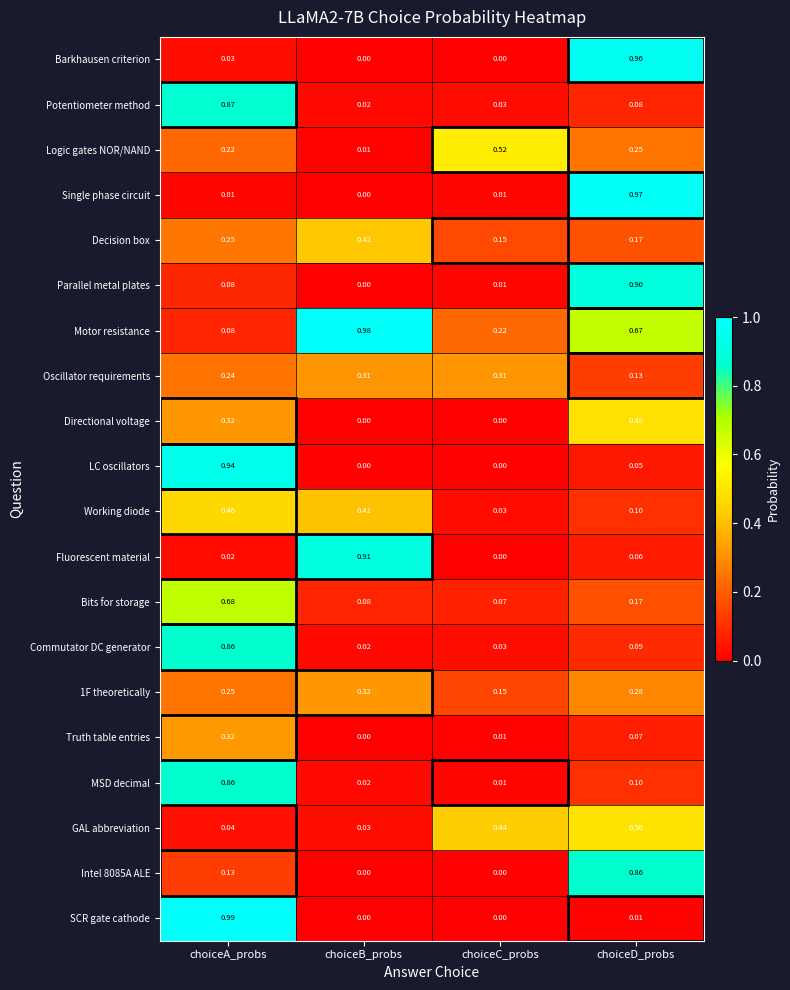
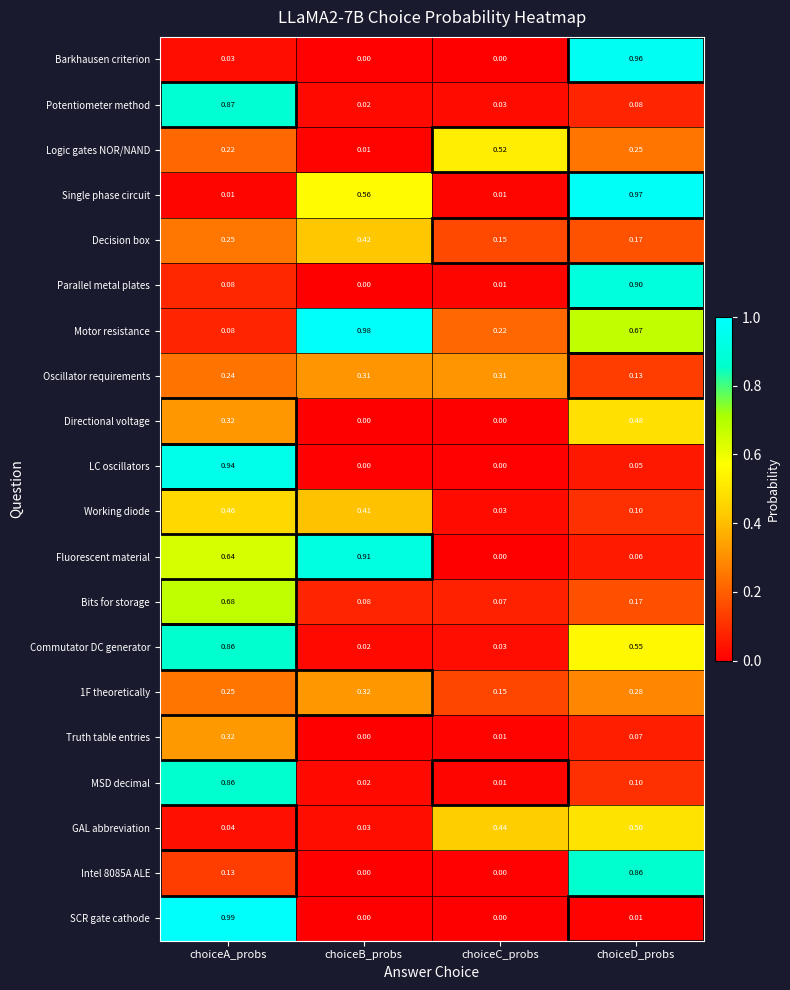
Single phase circuit, choiceB_probs: 0.00 -> 0.56
Fluorescent material, choiceA_probs: 0.02 -> 0.64
Commutator DC generator, choiceD_probs: 0.09 -> 0.55
